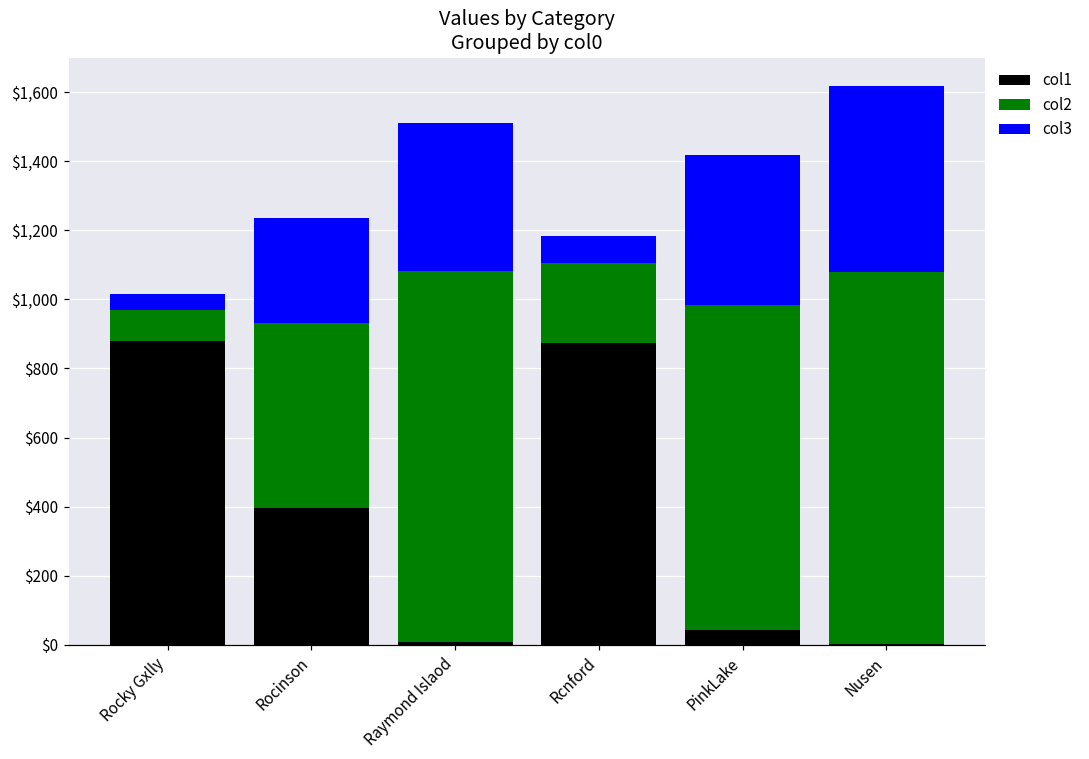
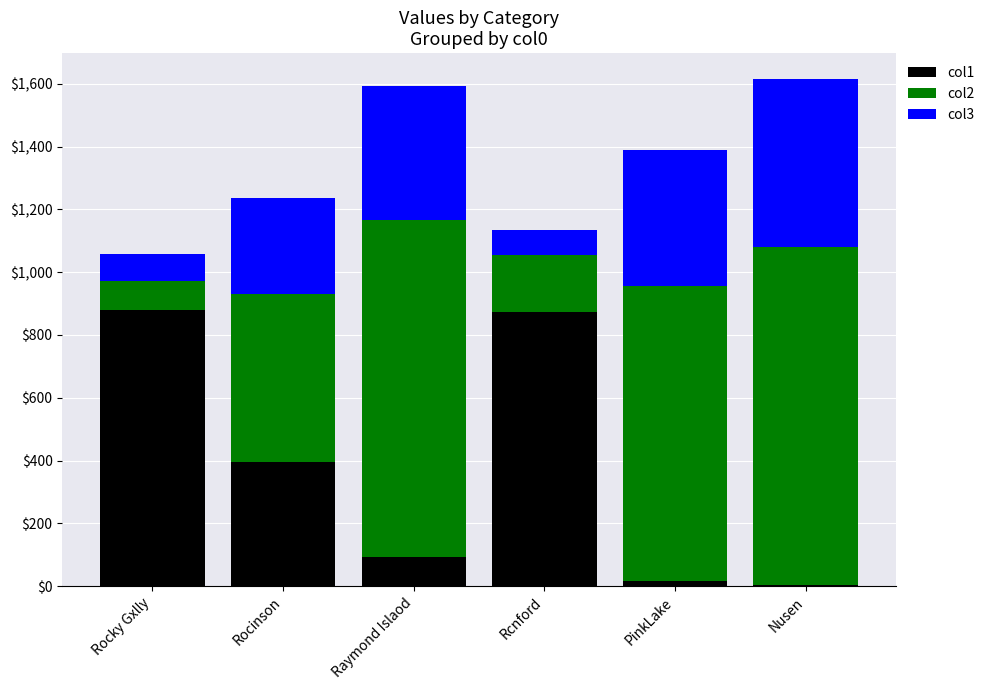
col3, Rocky Gxlly: $50 -> $90
col1, Raymond Islaod: $10 -> $90
col2, Rcnford: $230 -> $180
col1, PinkLake: $40 -> $20
